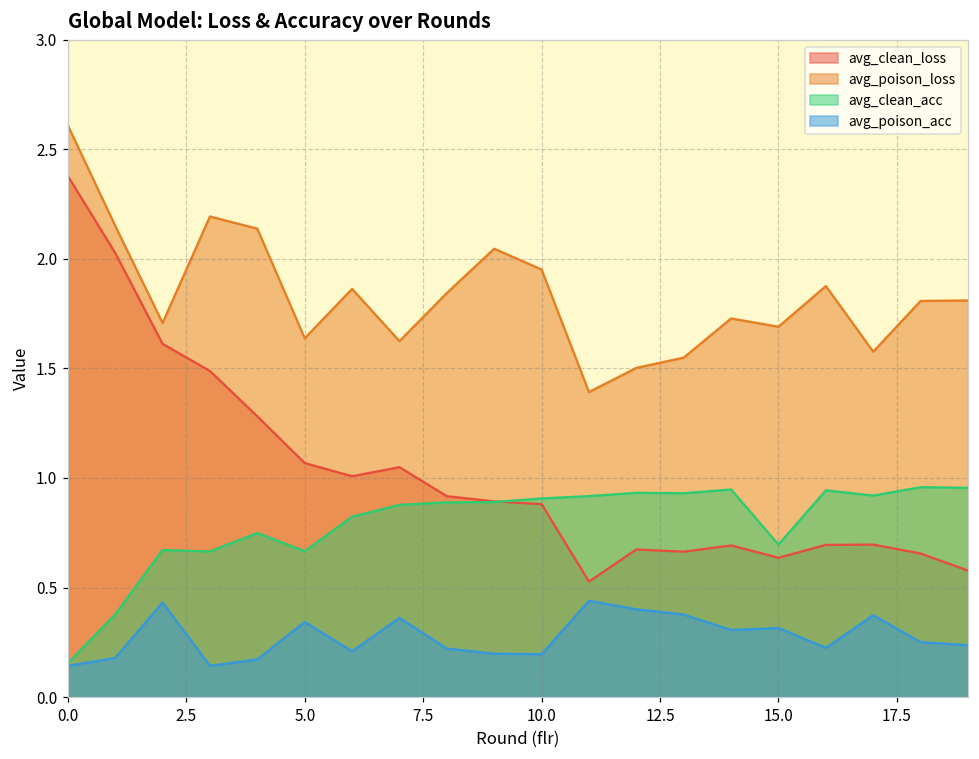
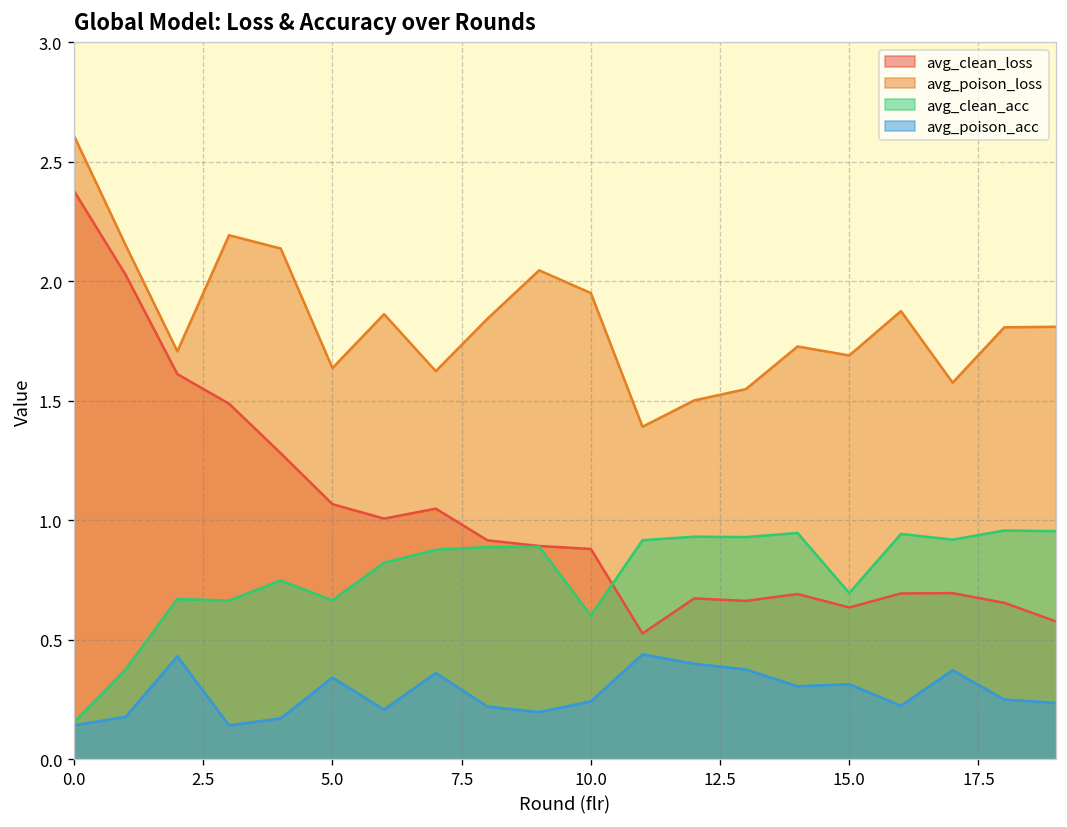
avg_clean_acc, 10.0: 0.91 -> 0.60
avg_poison_acc, 10.0: 0.20 -> 0.24
